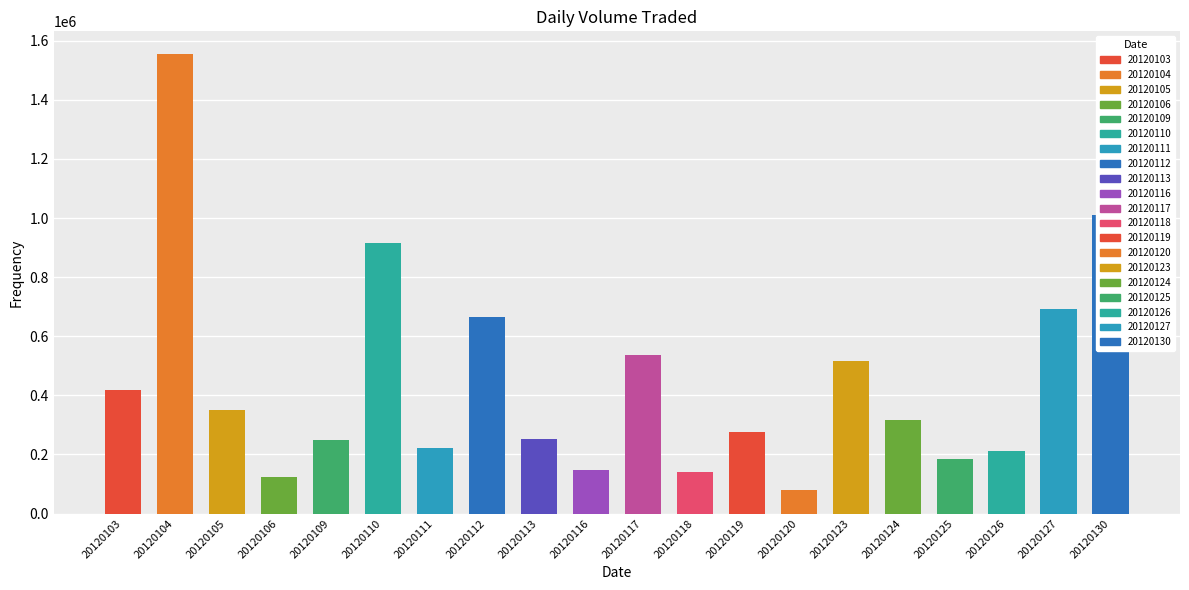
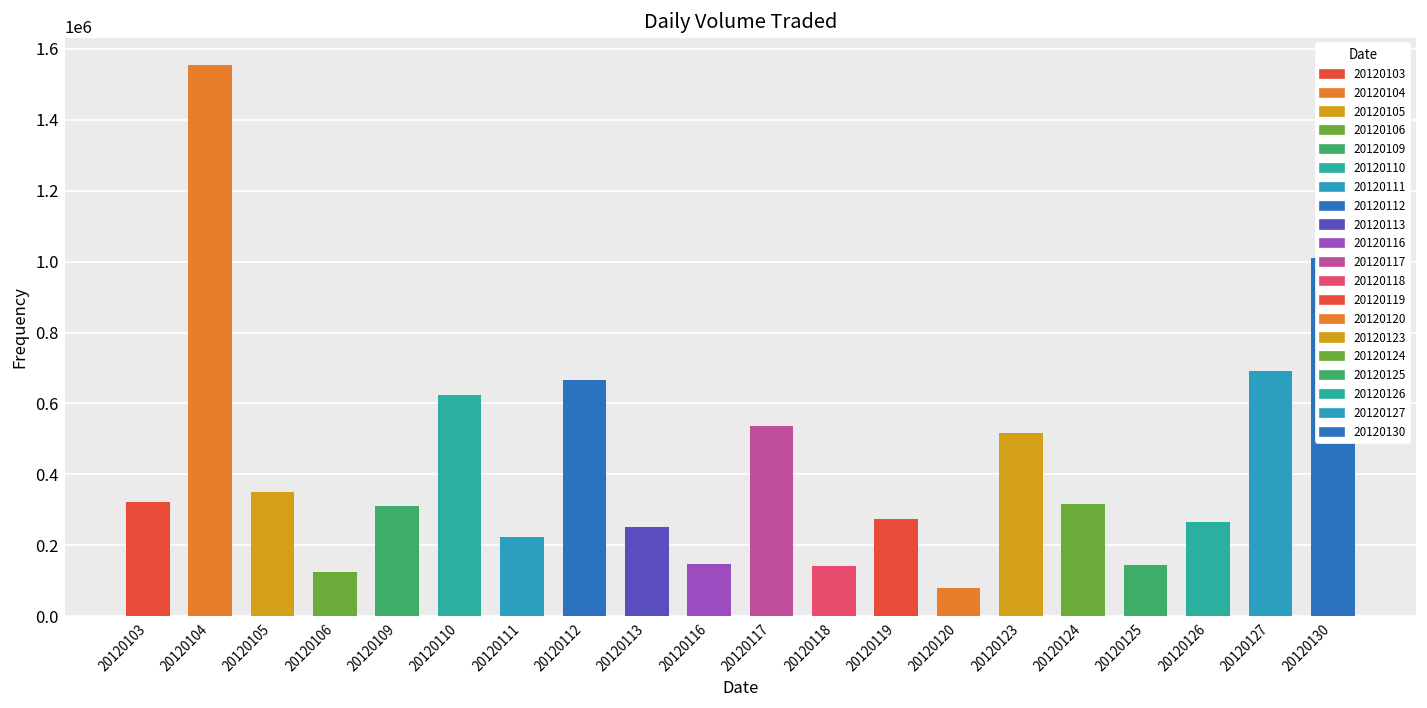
20120103: 420000 -> 320000
20120109: 250000 -> 310000
20120110: 920000 -> 620000
20120125: 190000 -> 140000
20120126: 210000 -> 260000
